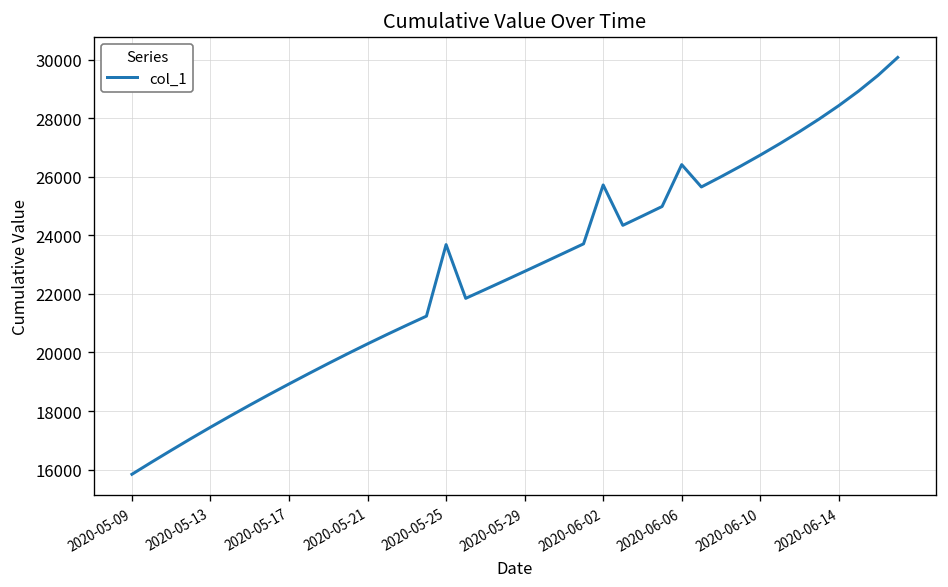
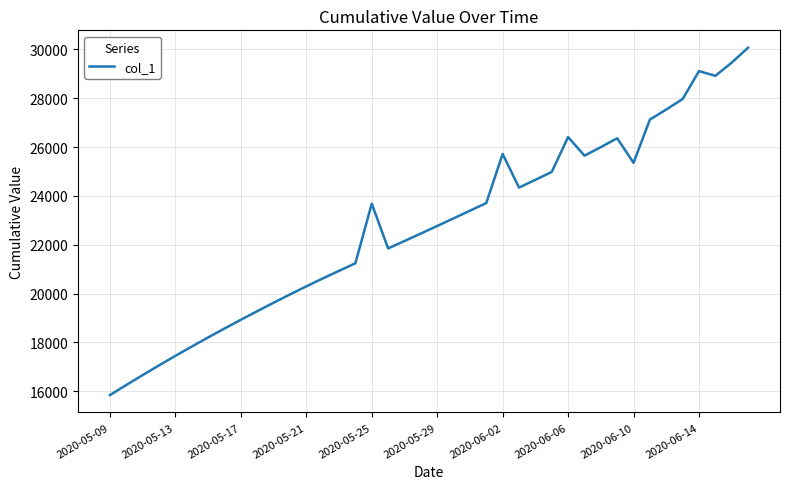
2020-06-10: 26700 -> 25400
2020-06-14: 28400 -> 29100
